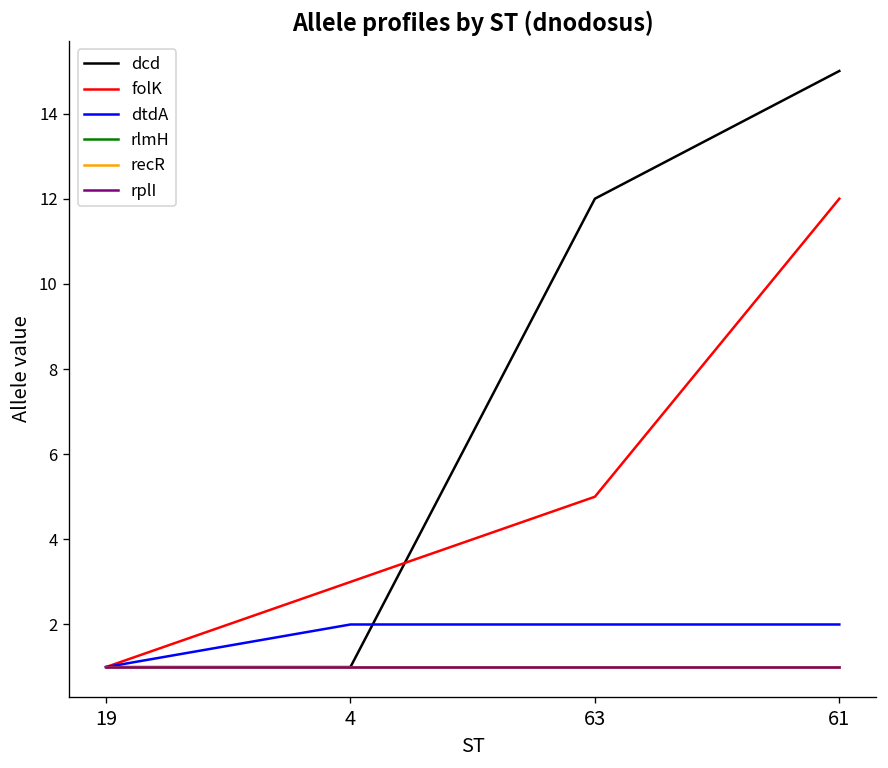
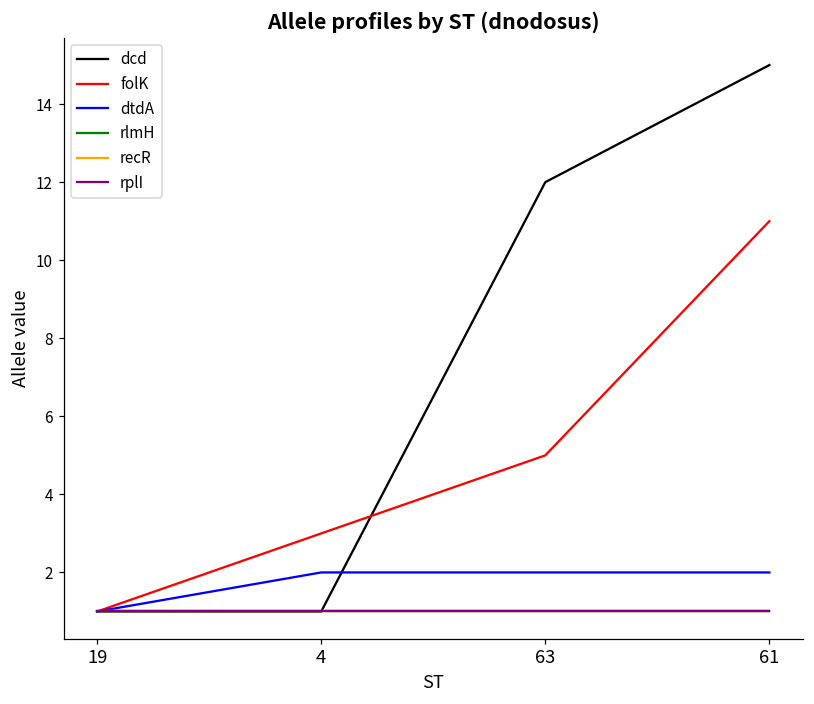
folK, 61: 12 -> 11
